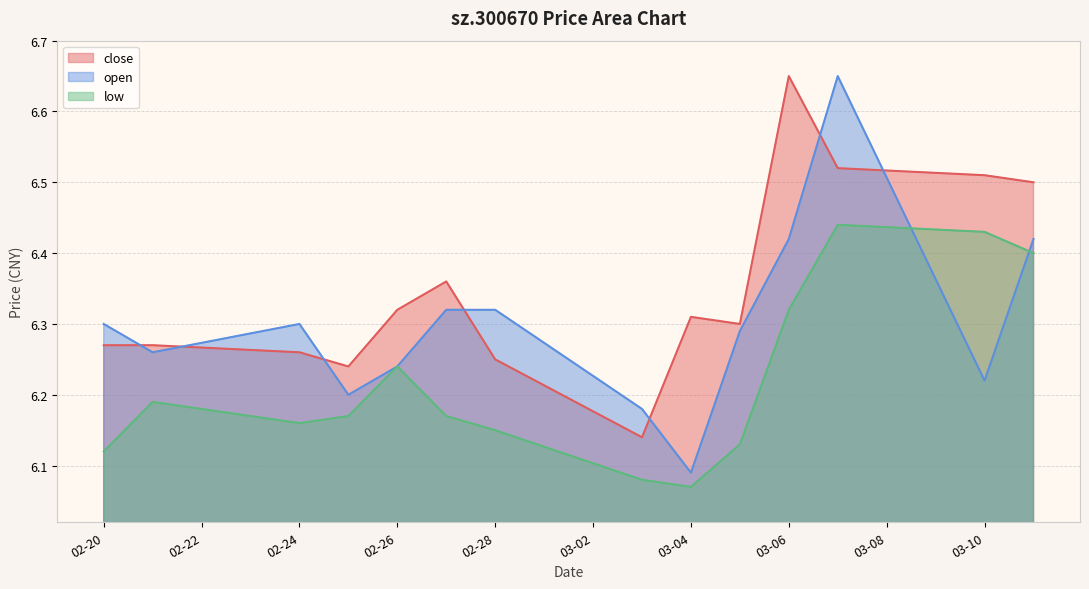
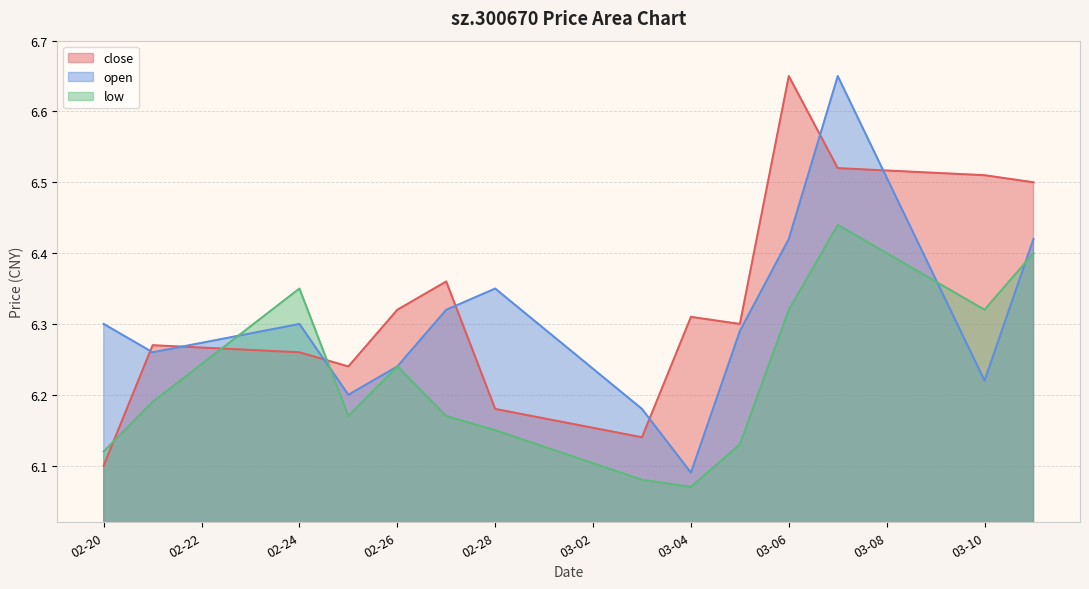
close, 02-20: 6.27 -> 6.10
low, 02-24: 6.16 -> 6.35
close, 02-28: 6.25 -> 6.18
open, 02-28: 6.32 -> 6.35
low, 03-10: 6.43 -> 6.32
